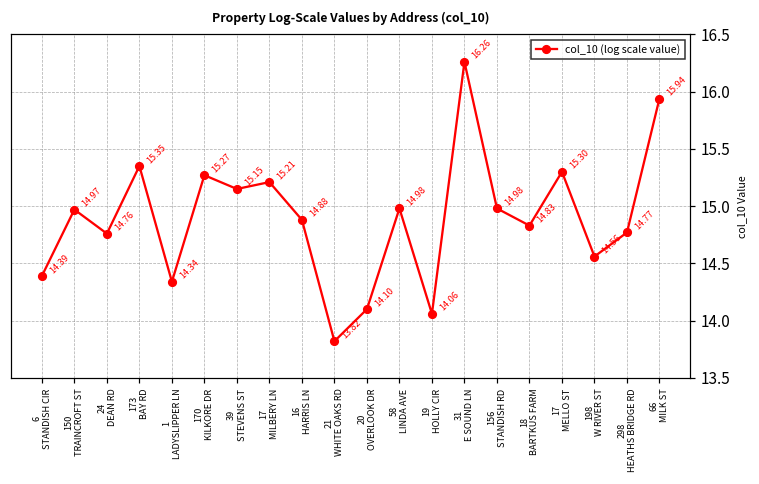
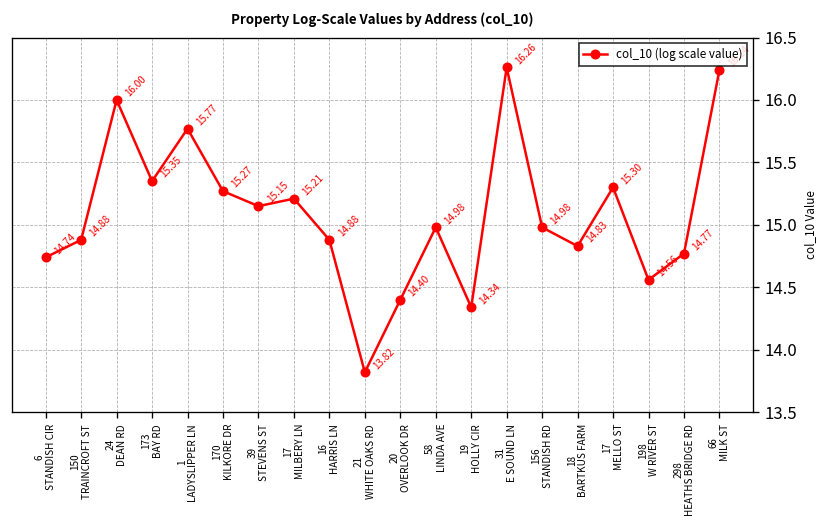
6 STANDISH CIR: 14.39 -> 14.74
150 TRAINCROFT ST: 14.97 -> 14.88
24 DEAN RD: 14.76 -> 16.00
1 LADYSLIPPER LN: 14.34 -> 15.77
20 OVERLOOK DR: 14.10 -> 14.40
19 HOLLY CIR: 14.06 -> 14.34
66 MILK ST: 15.94 -> 16.24
